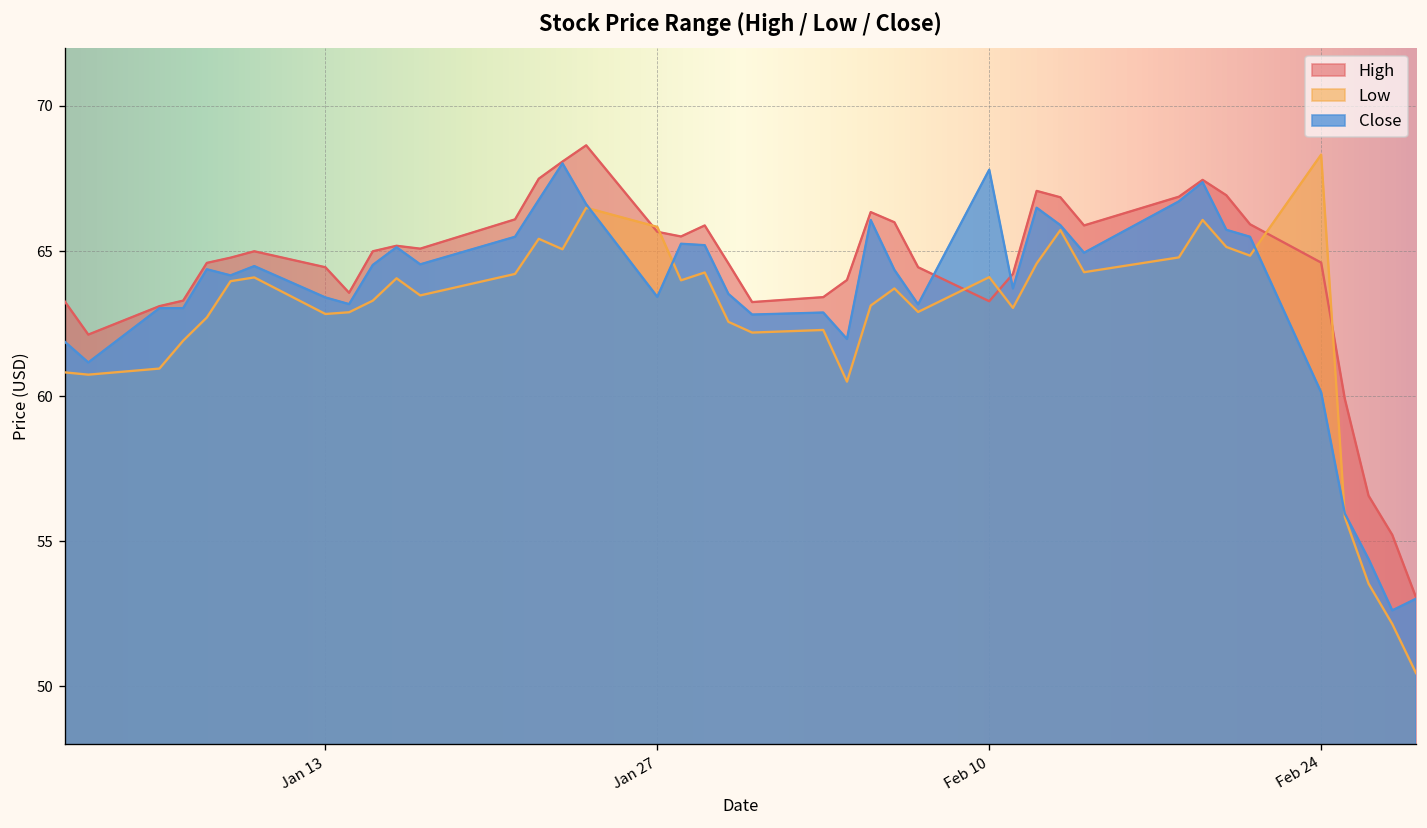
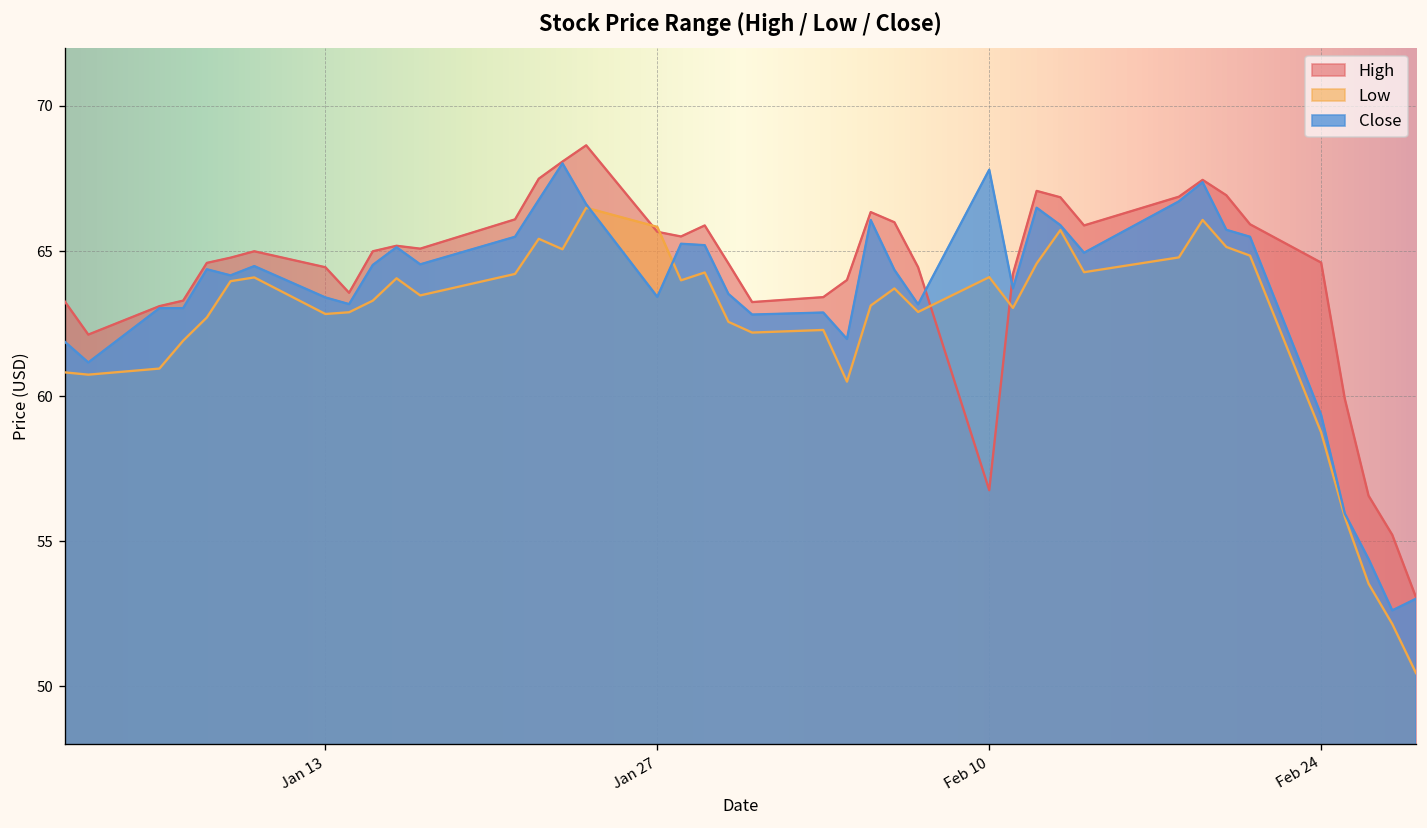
High, Feb 10: 63.3 -> 56.8
Low, Feb 24: 68.3 -> 58.8
Close, Feb 24: 60.1 -> 59.4
